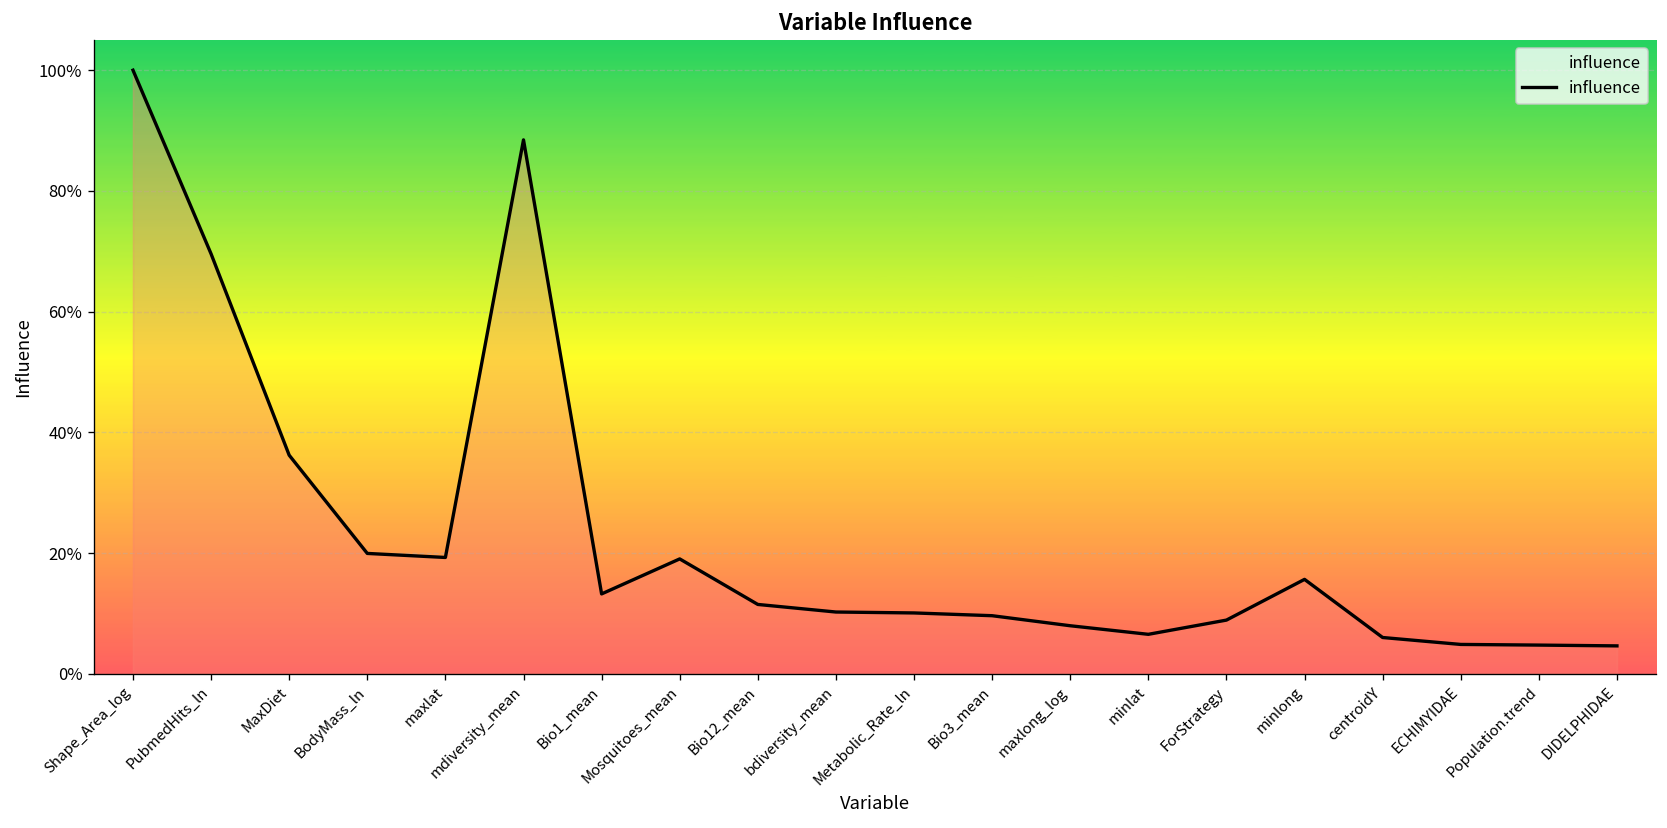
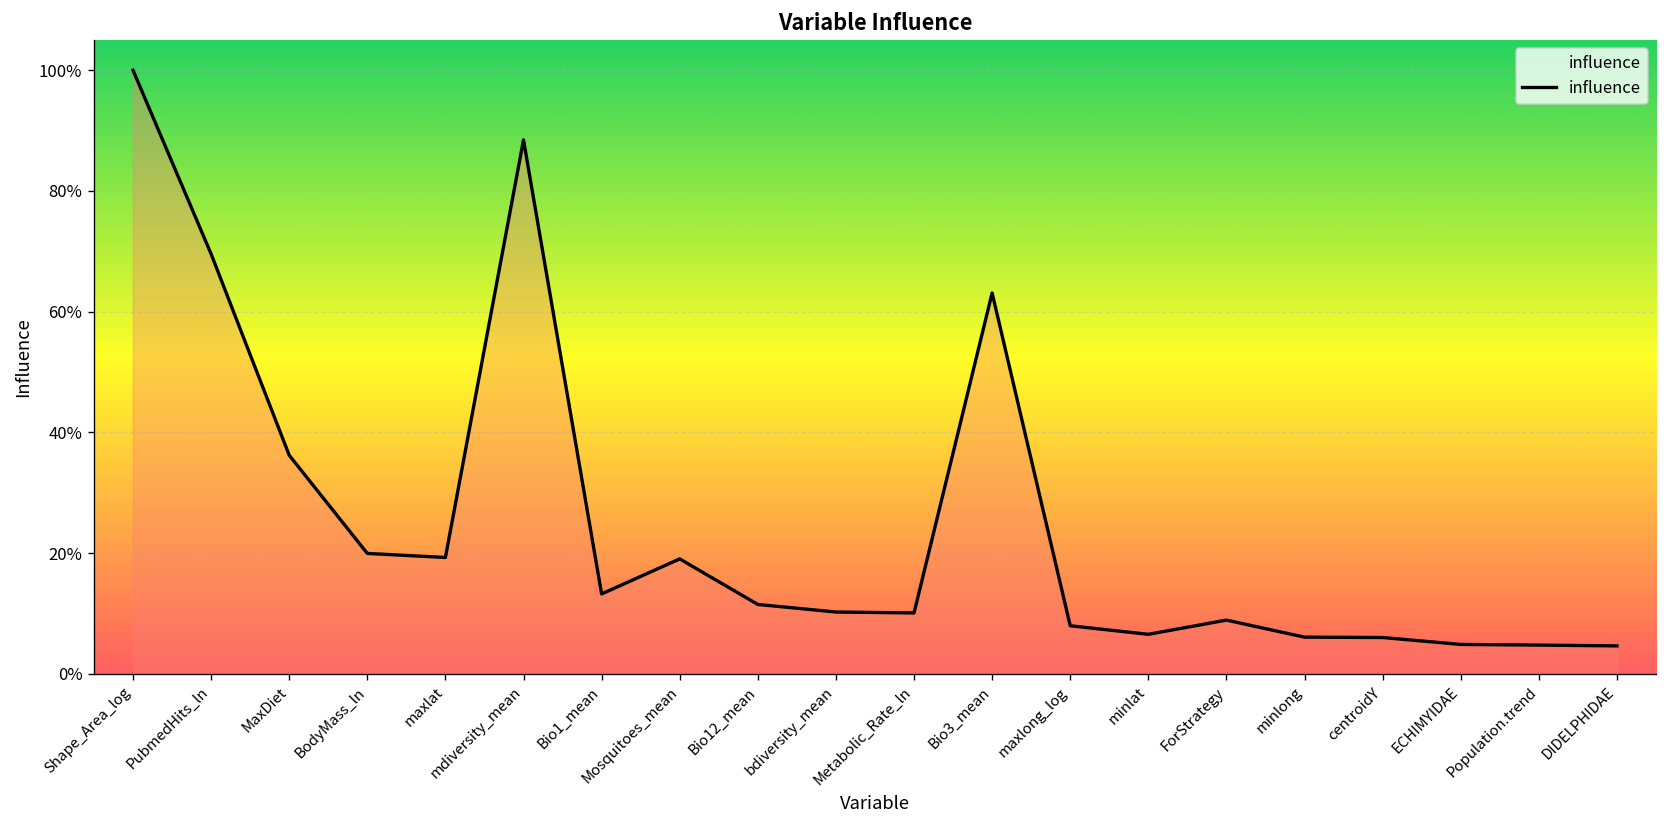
Bio3_mean: 10% -> 63%
minlong: 16% -> 6%
